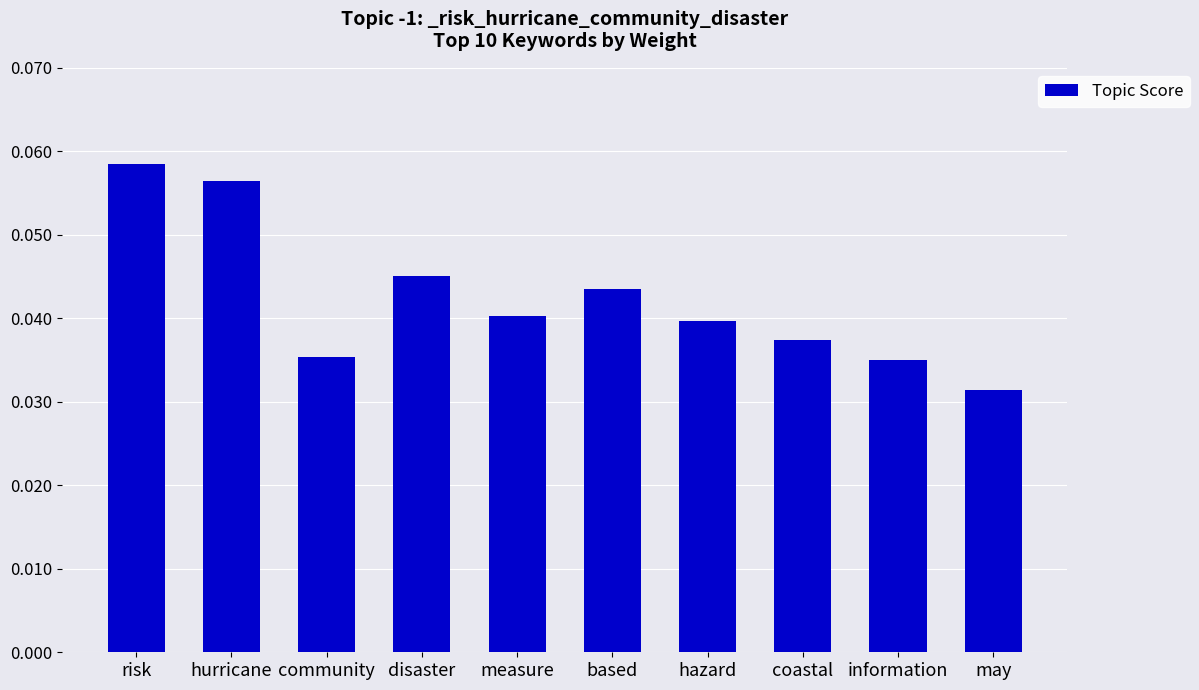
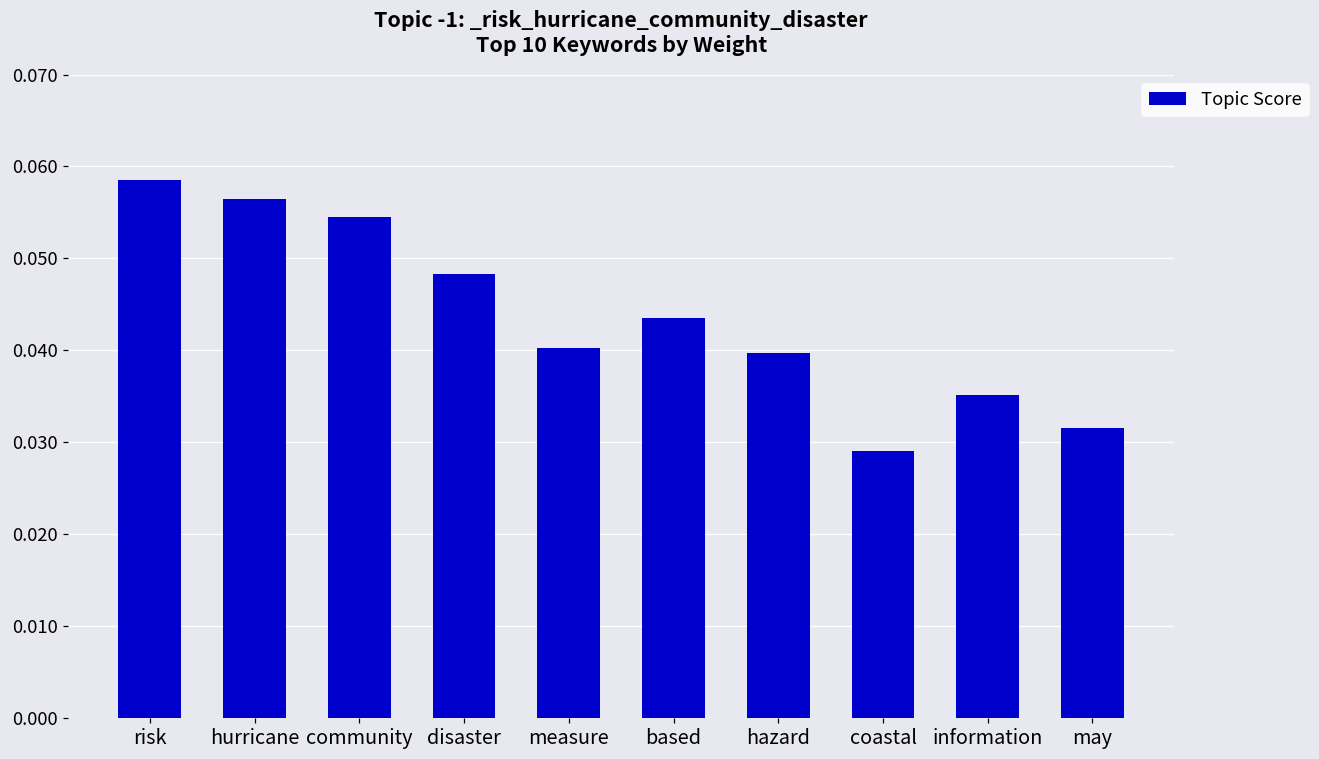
community: 0.035 -> 0.055
disaster: 0.045 -> 0.048
coastal: 0.037 -> 0.029
